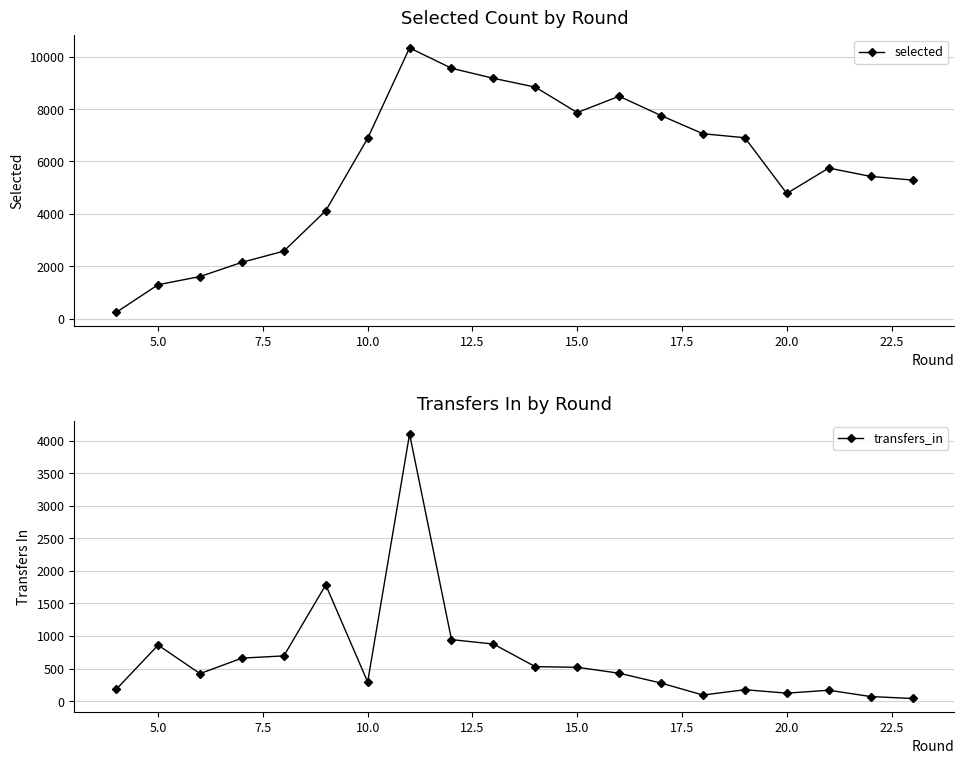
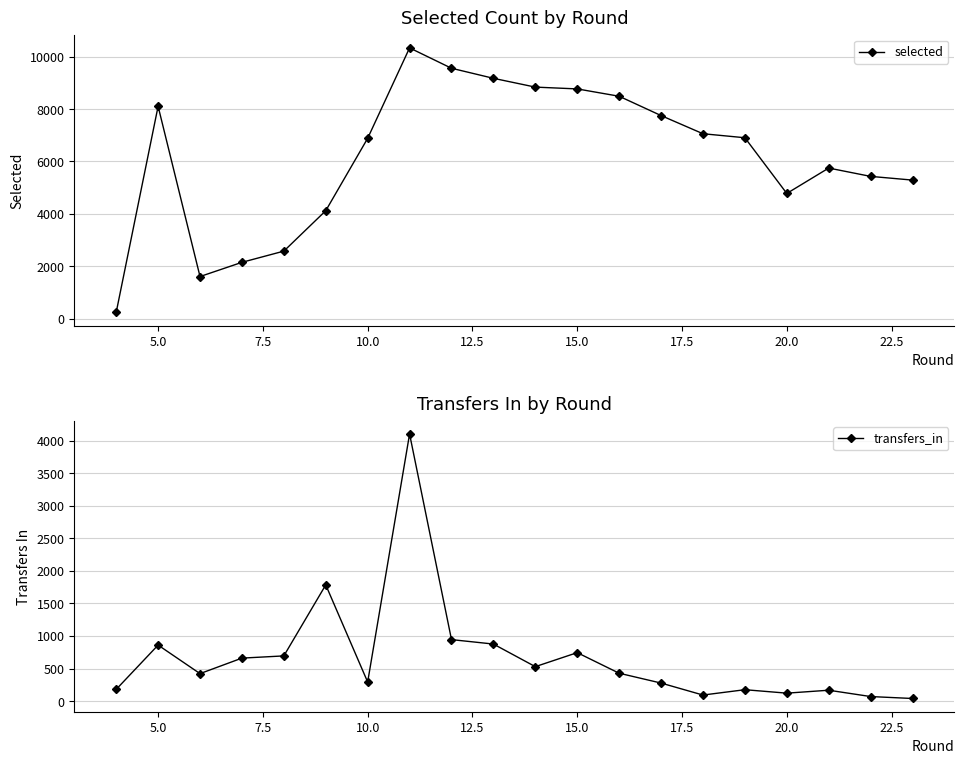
Selected Count by Round, 5.0: 1300 -> 8100
Selected Count by Round, 15.0: 7900 -> 8800
Transfers In by Round, 15.0: 500 -> 700
